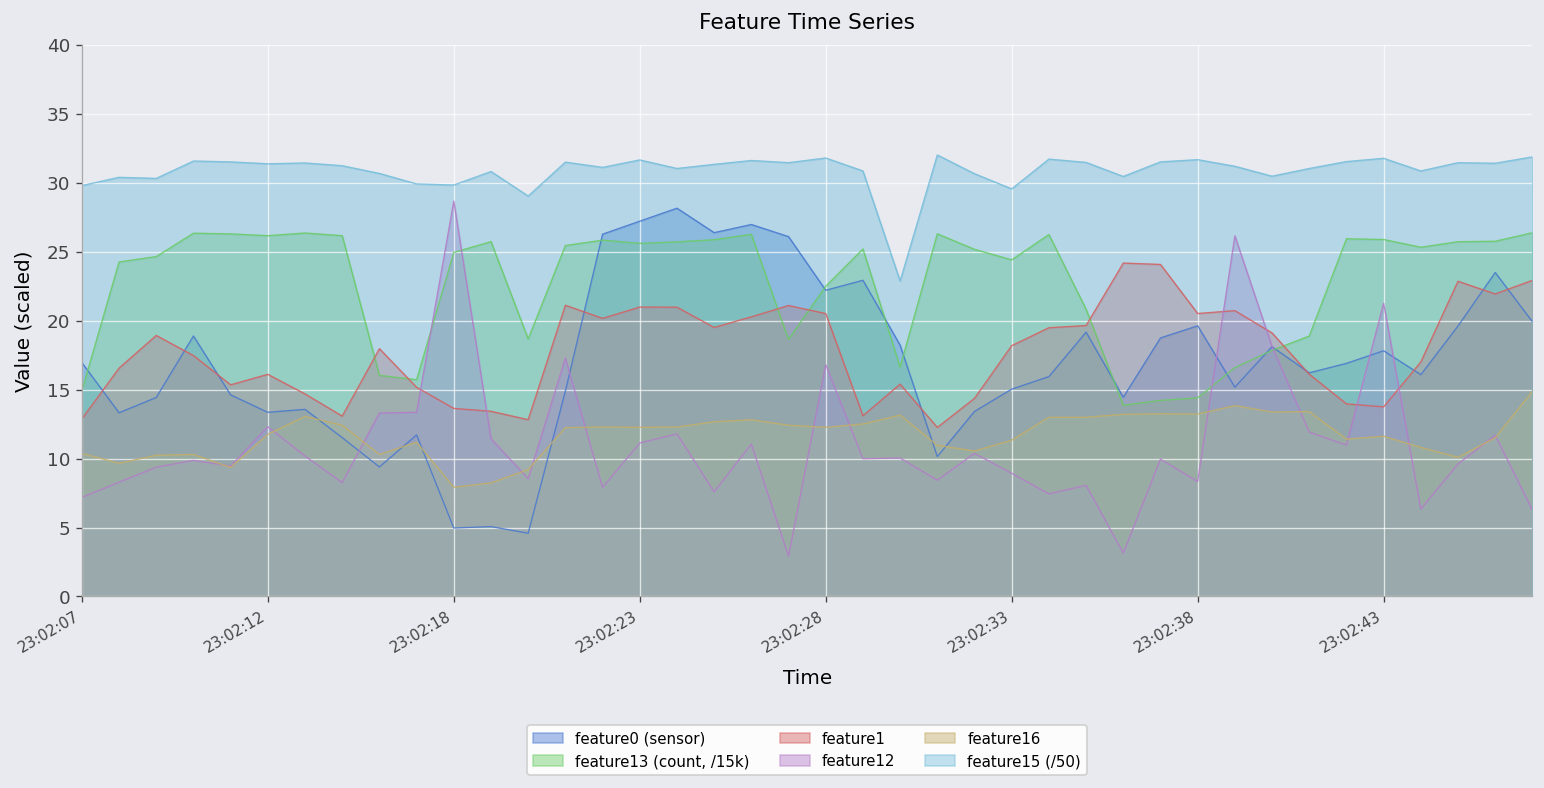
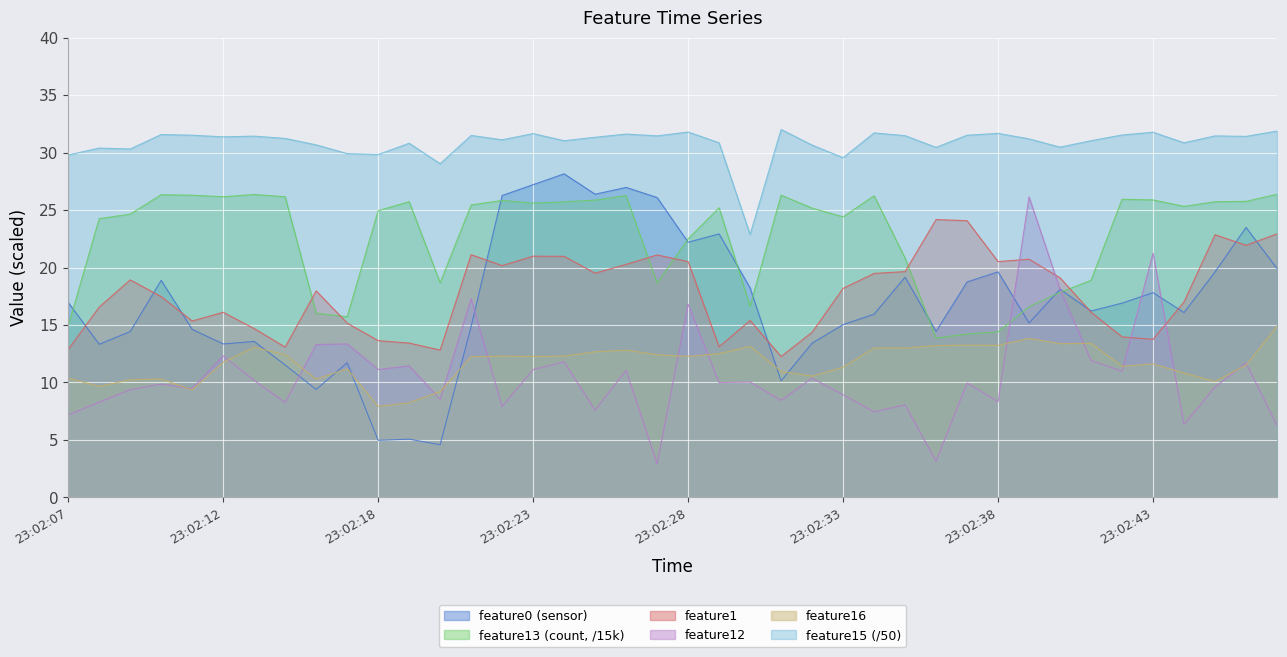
feature12, 23:02:18: 28.7 -> 11.1
